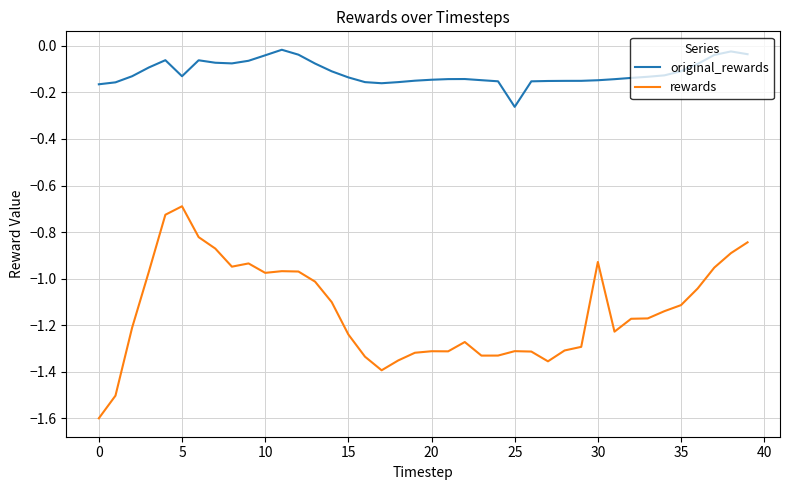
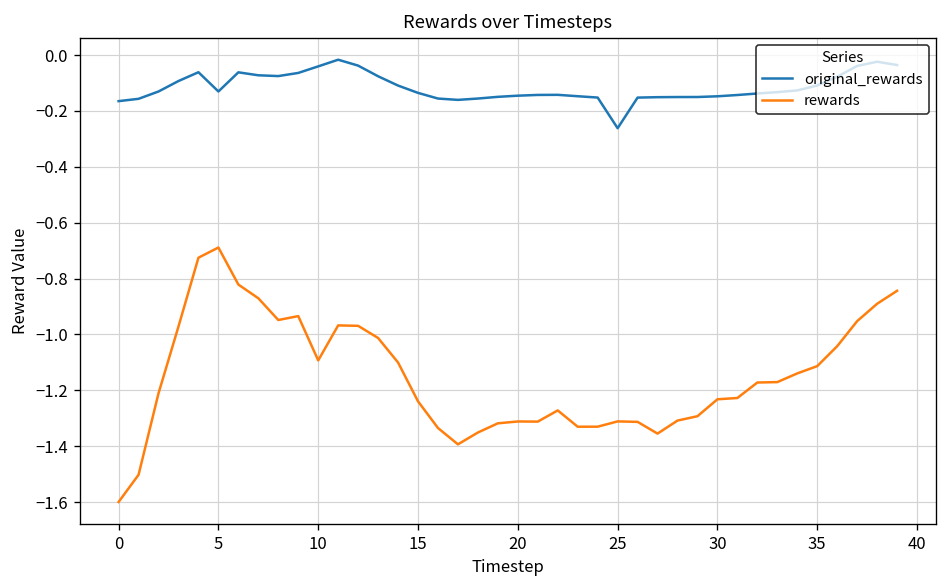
rewards, 10: -0.97 -> -1.09
rewards, 30: -0.93 -> -1.23
